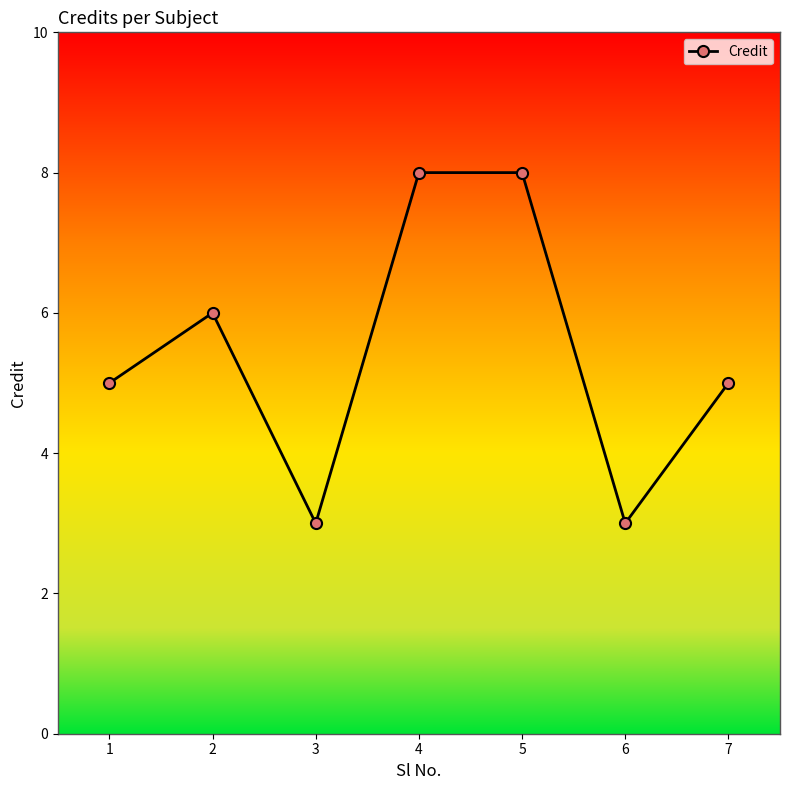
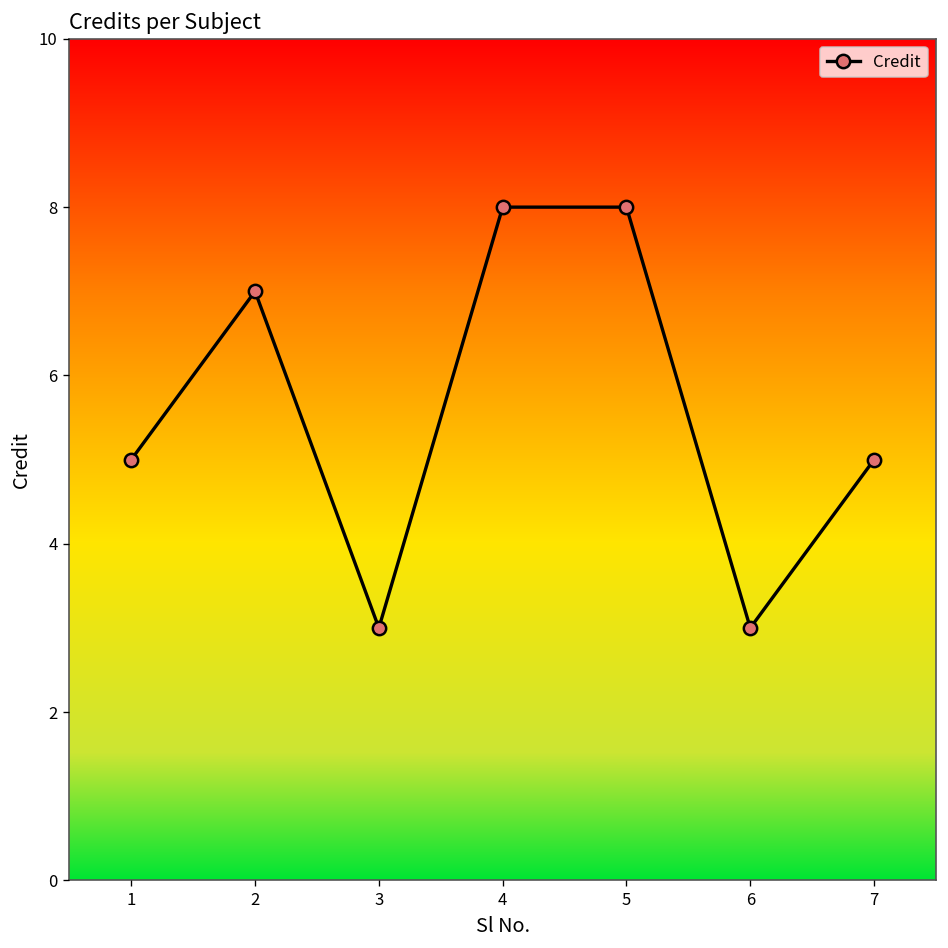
2: 6 -> 7
